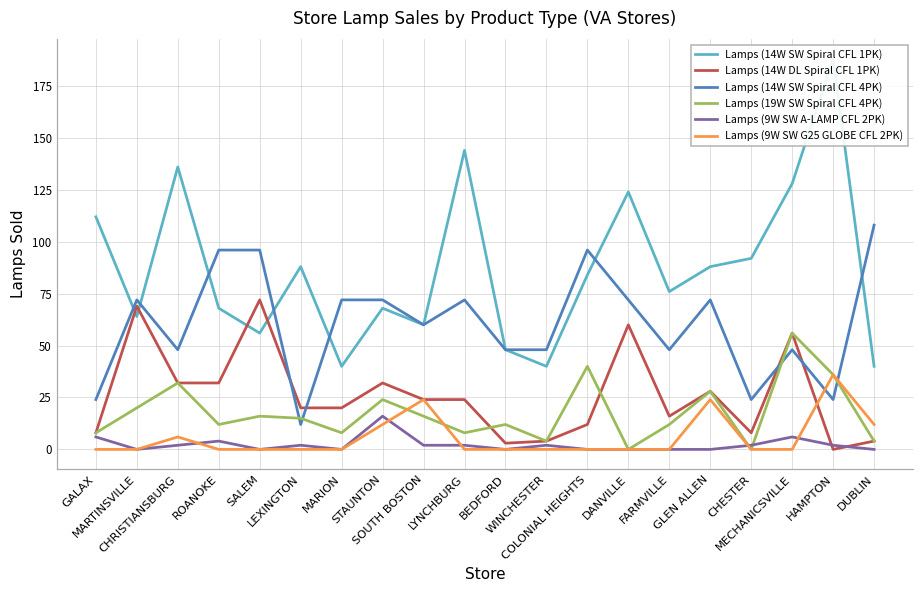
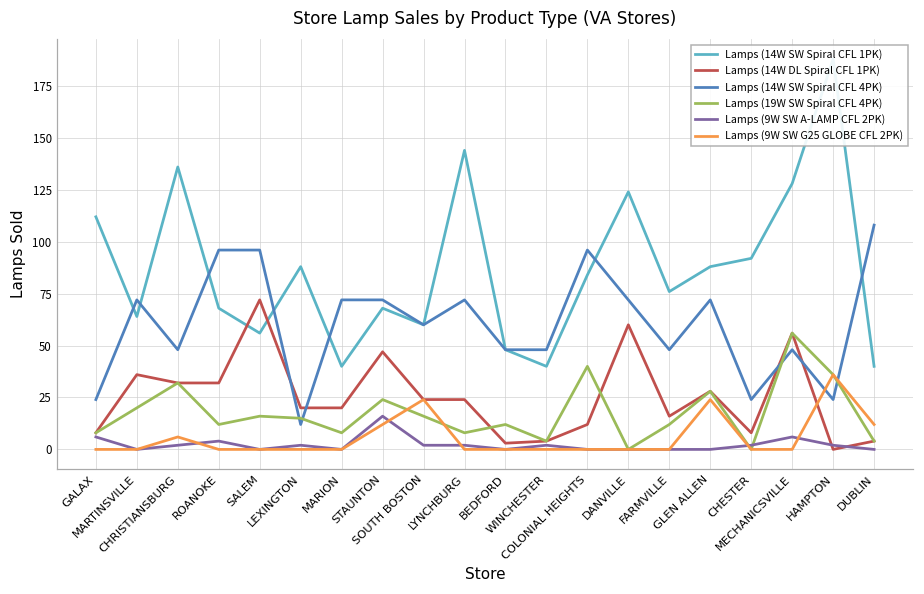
Lamps (14W DL Spiral CFL 1PK), MARTINSVILLE: 69 -> 36
Lamps (14W DL Spiral CFL 1PK), STAUNTON: 32 -> 47
